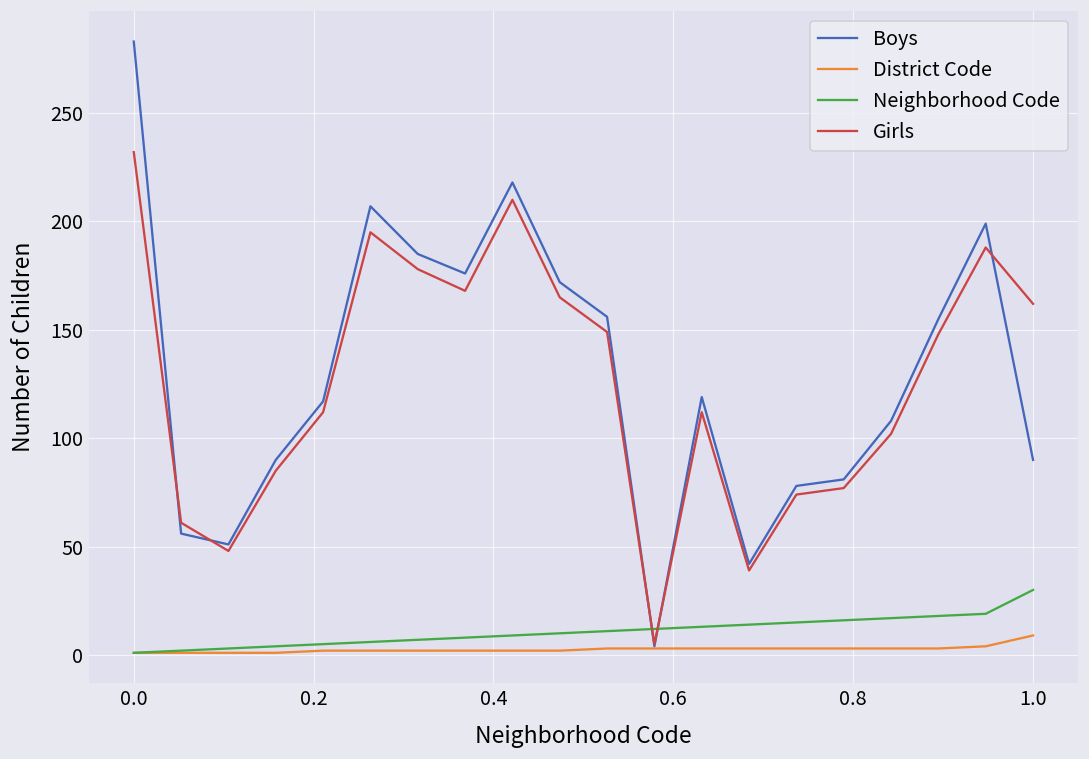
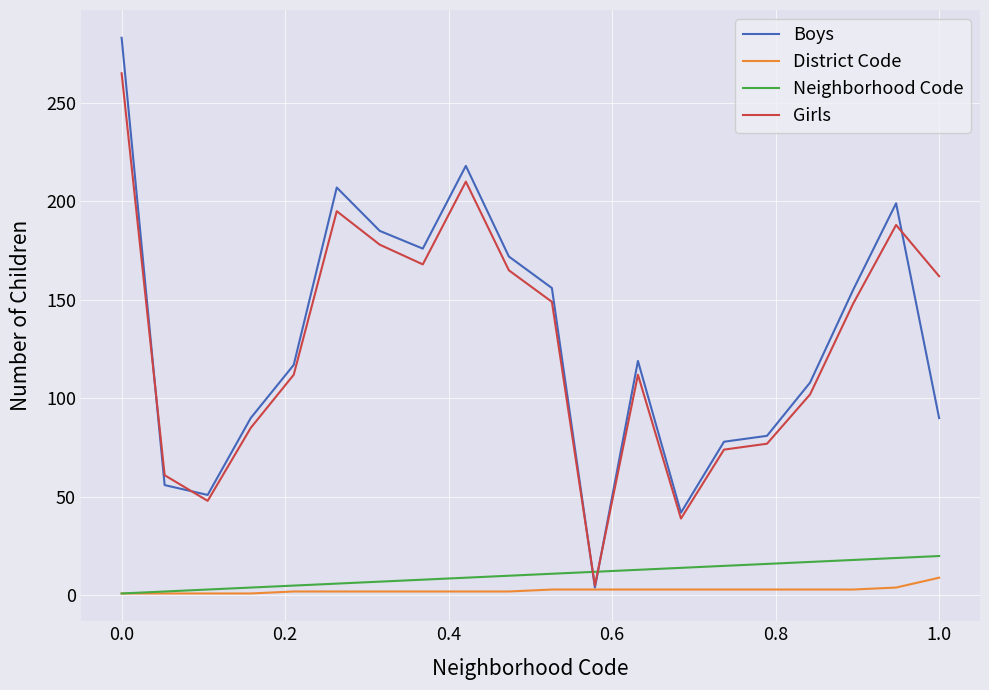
Girls, 0.0: 232 -> 265
Neighborhood Code, 1.0: 30 -> 20
